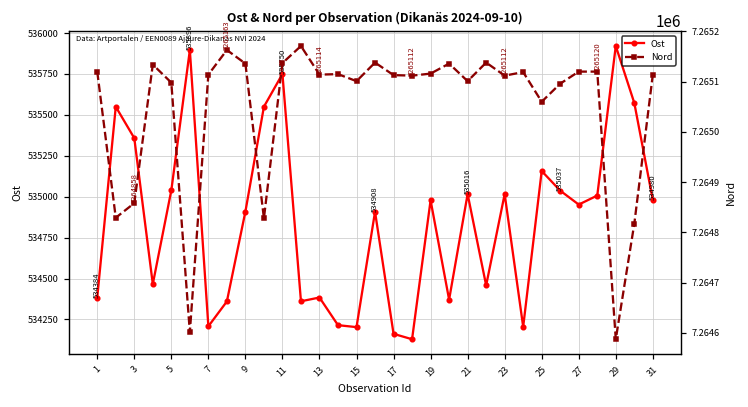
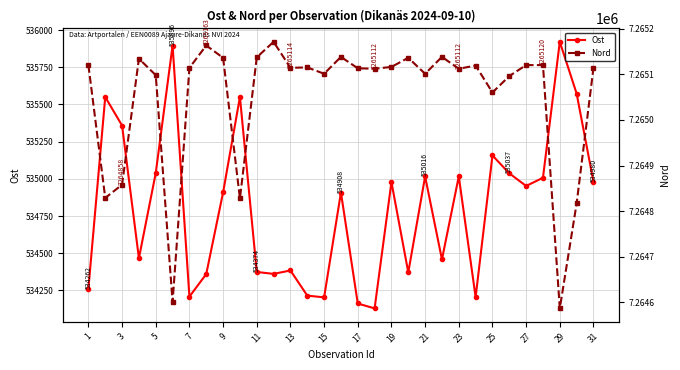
Ost, 1: 534384 -> 534262
Ost, 11: 535750 -> 534374
